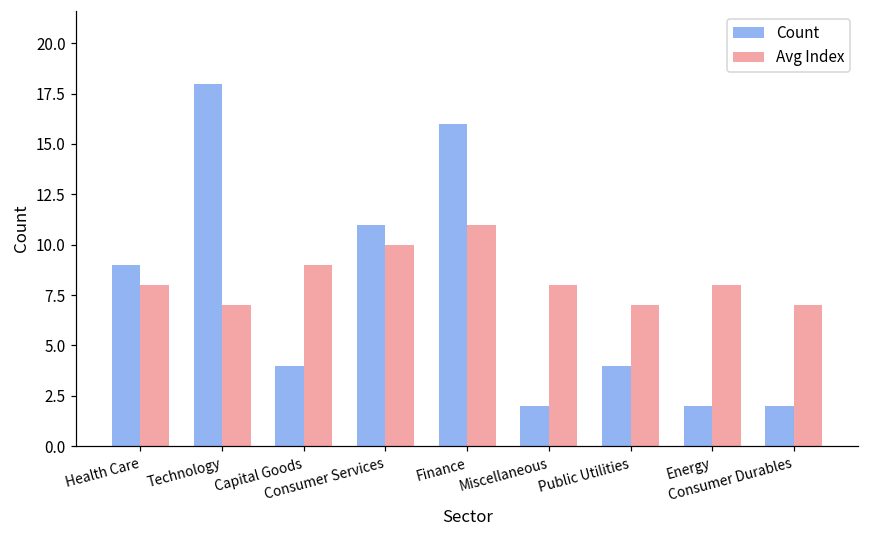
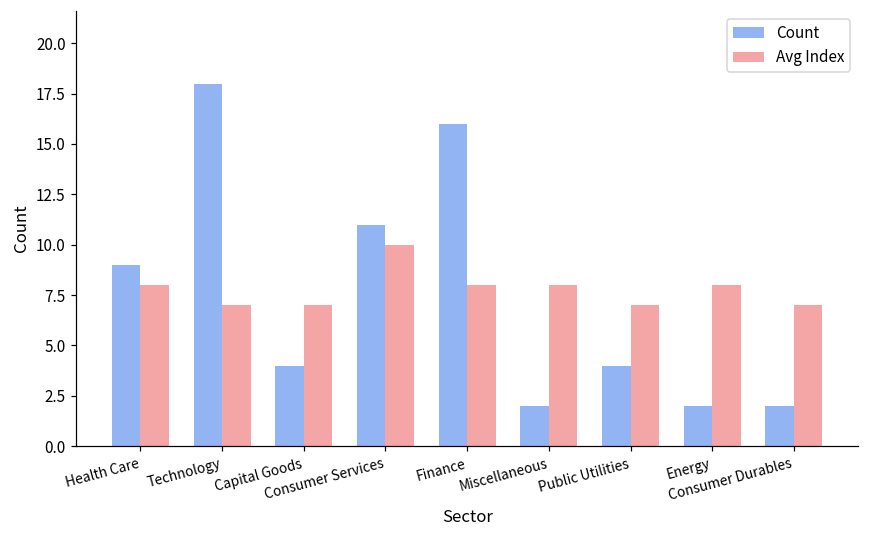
Avg Index, Capital Goods: 9 -> 7
Avg Index, Finance: 11 -> 8
